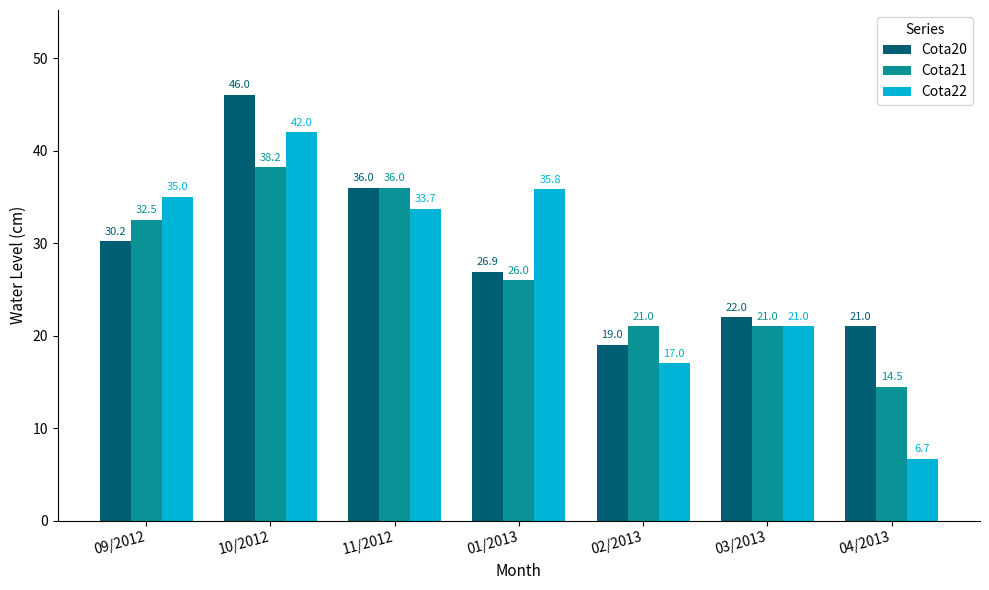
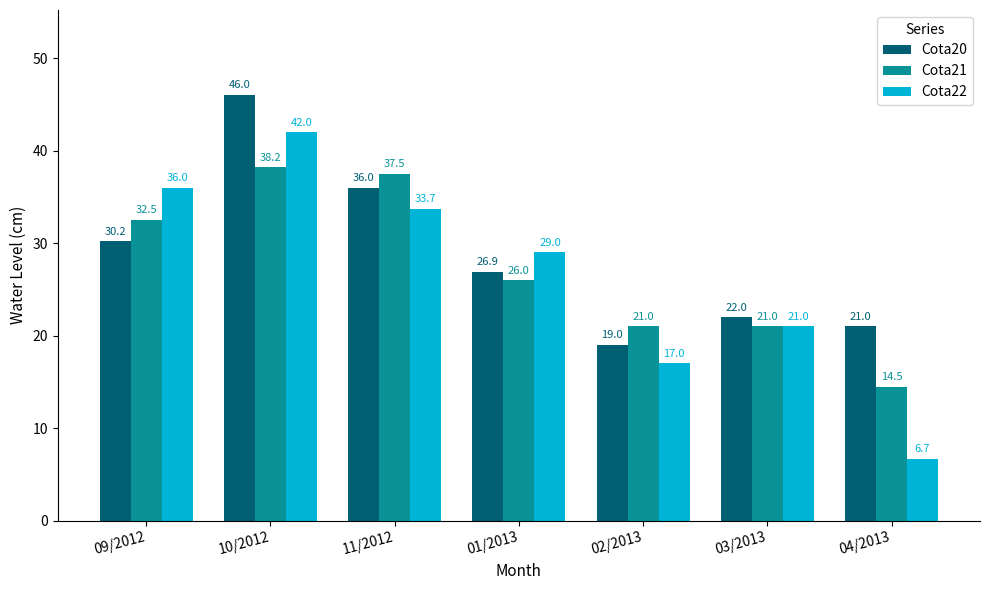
Cota22, 09/2012: 35.0 -> 36.0
Cota21, 11/2012: 36.0 -> 37.5
Cota22, 01/2013: 35.8 -> 29.0
